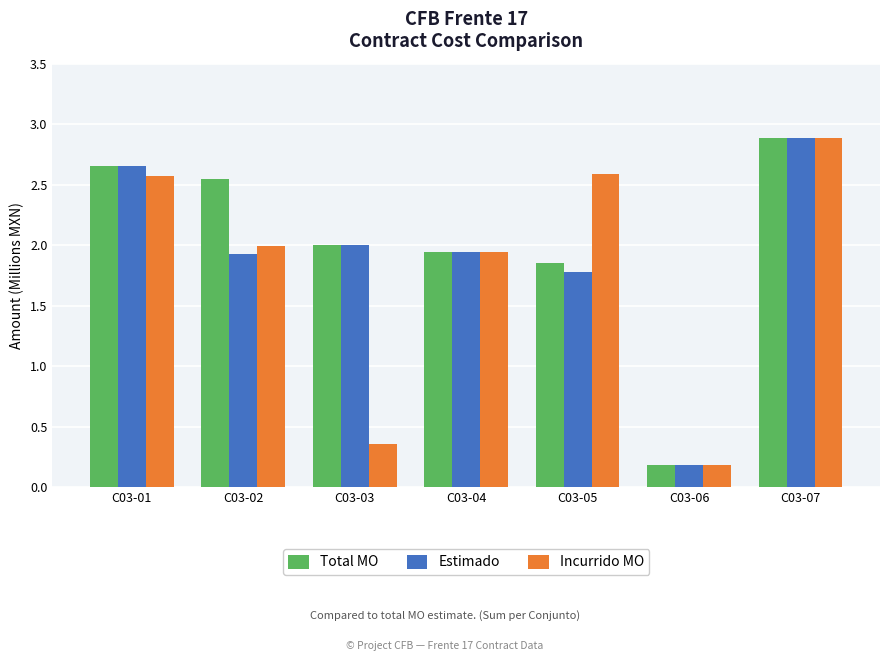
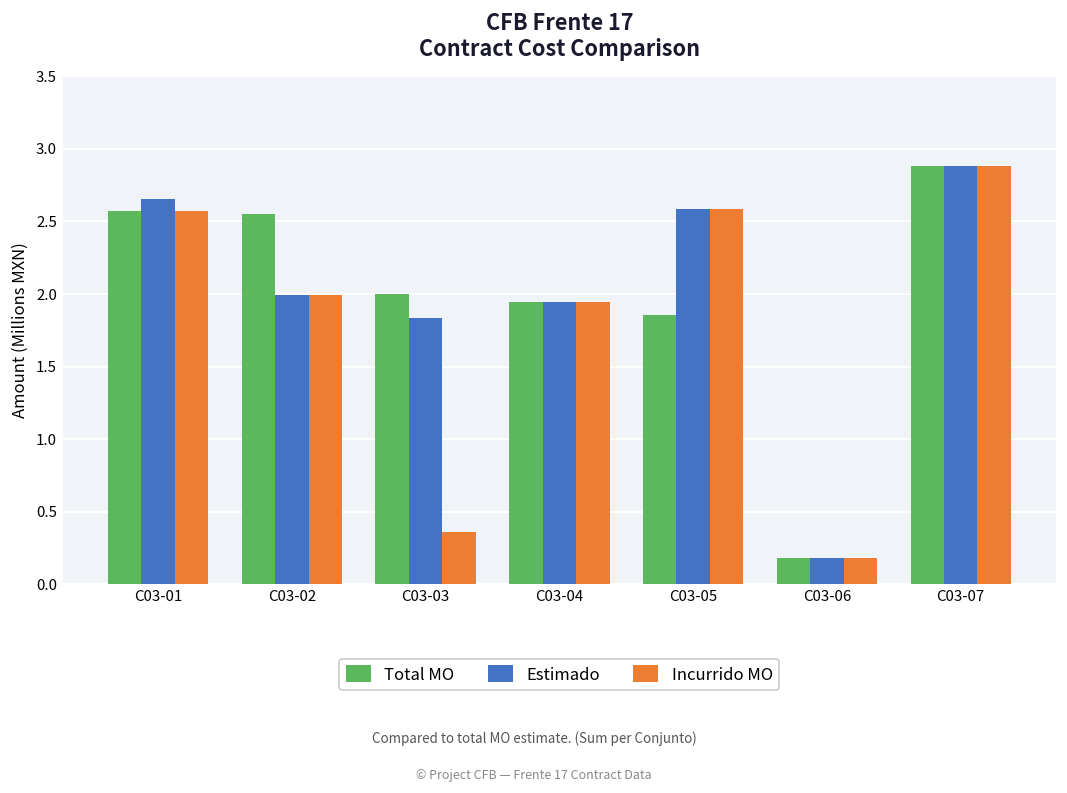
Total MO, C03-01: 2.65 -> 2.57
Estimado, C03-02: 1.93 -> 2.00
Estimado, C03-03: 2.00 -> 1.84
Estimado, C03-05: 1.78 -> 2.59
